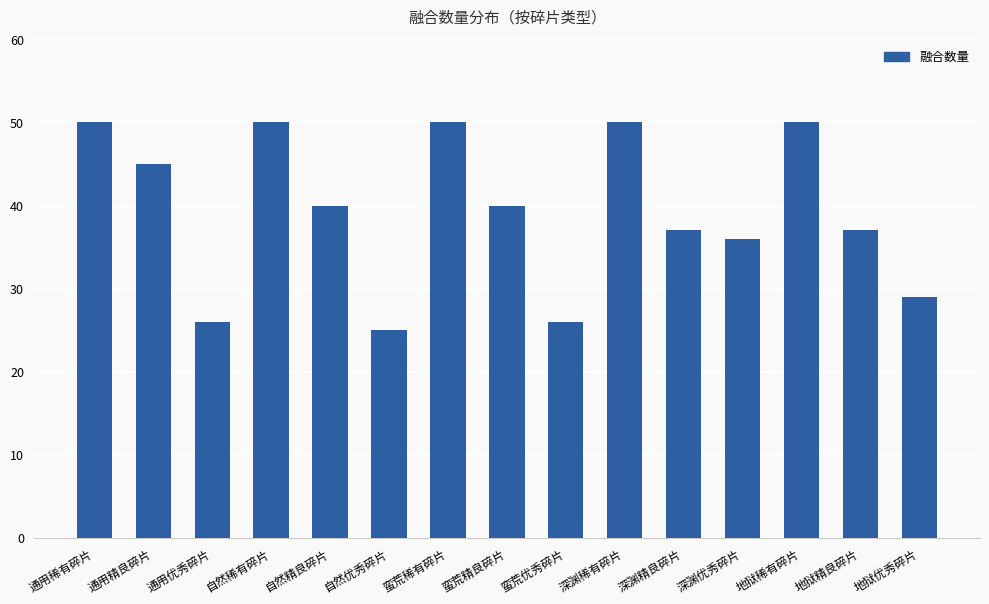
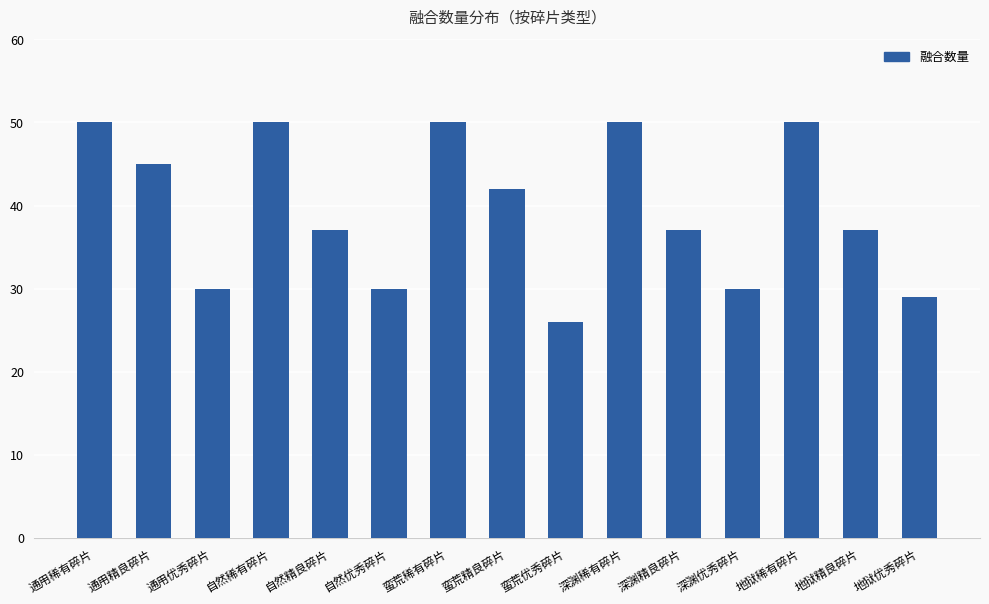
通用优秀碎片: 26 -> 30
自然精良碎片: 40 -> 37
自然优秀碎片: 25 -> 30
蛮荒精良碎片: 40 -> 42
深渊优秀碎片: 36 -> 30
